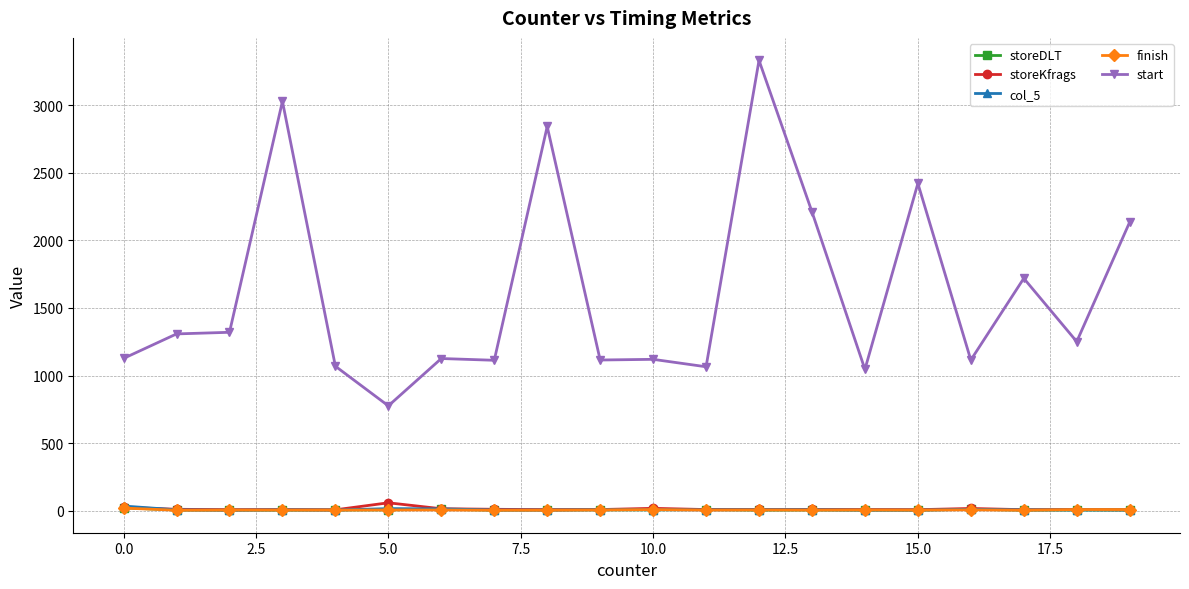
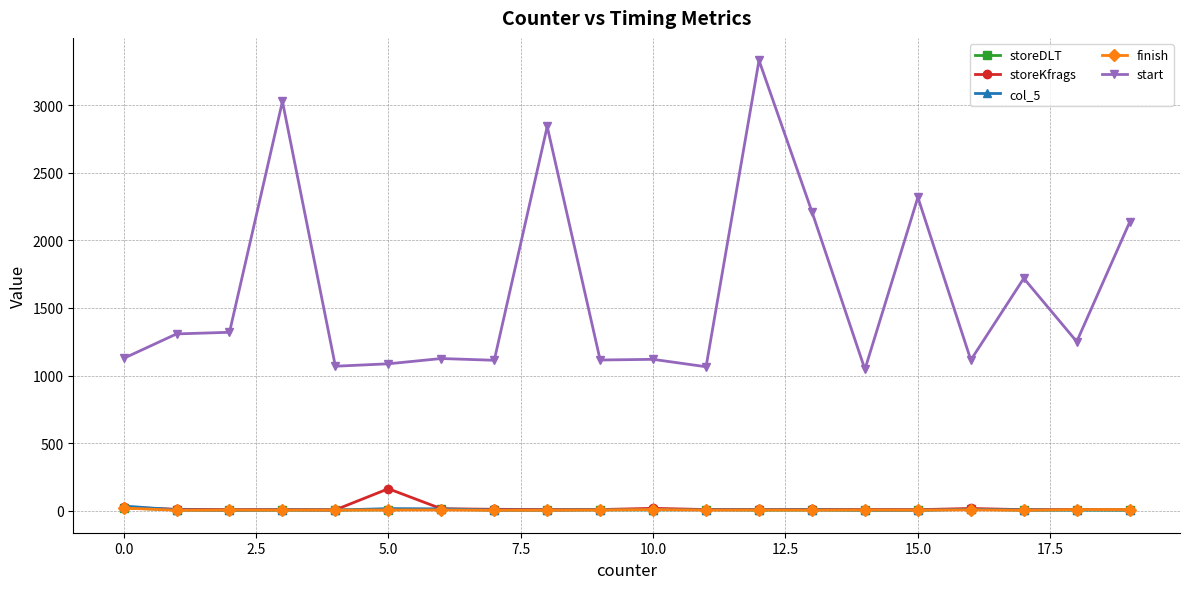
storeKfrags, 5.0: 60 -> 160
start, 5.0: 780 -> 1090
start, 15.0: 2420 -> 2320
